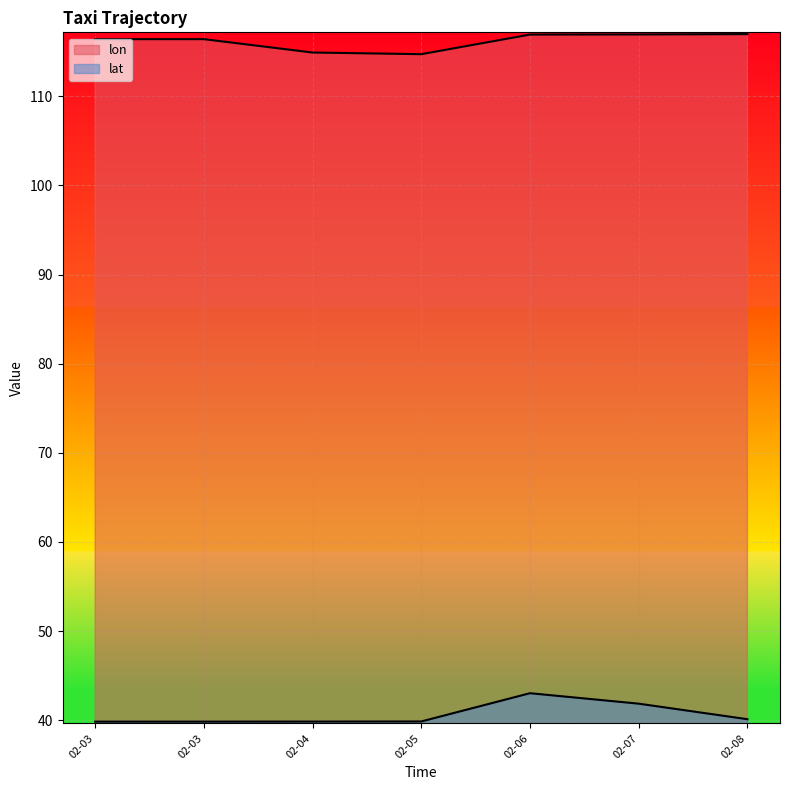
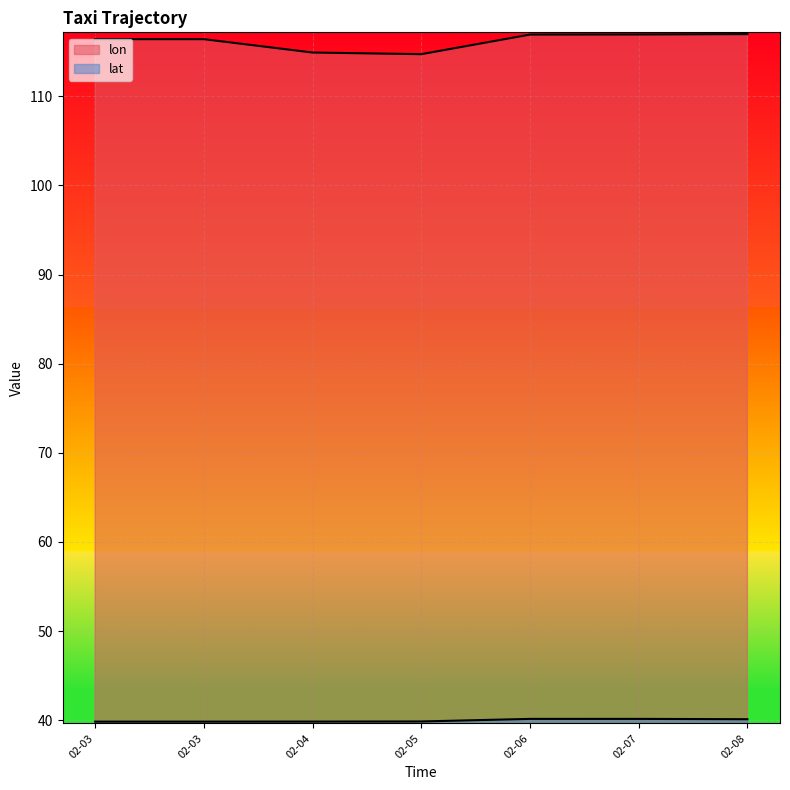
lat, 02-06: 43 -> 40
lat, 02-07: 42 -> 40
